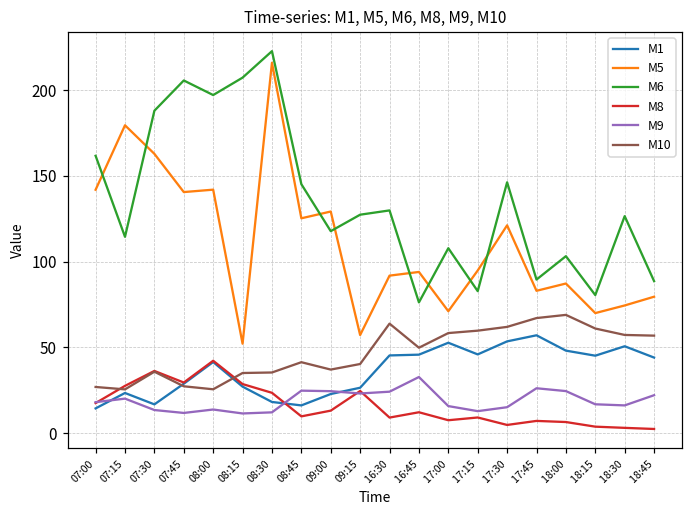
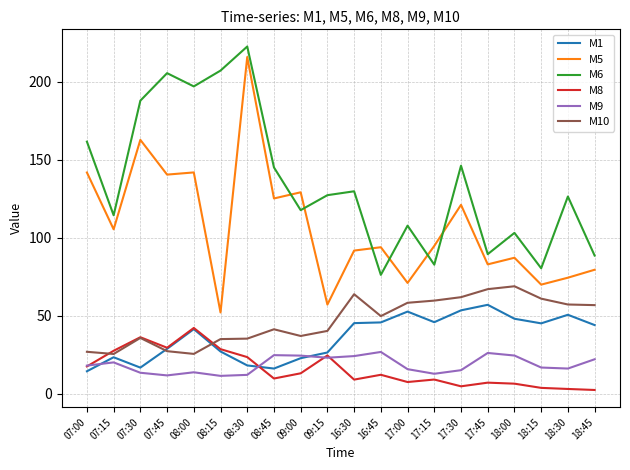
M5, 07:15: 180 -> 105
M9, 16:45: 33 -> 27
